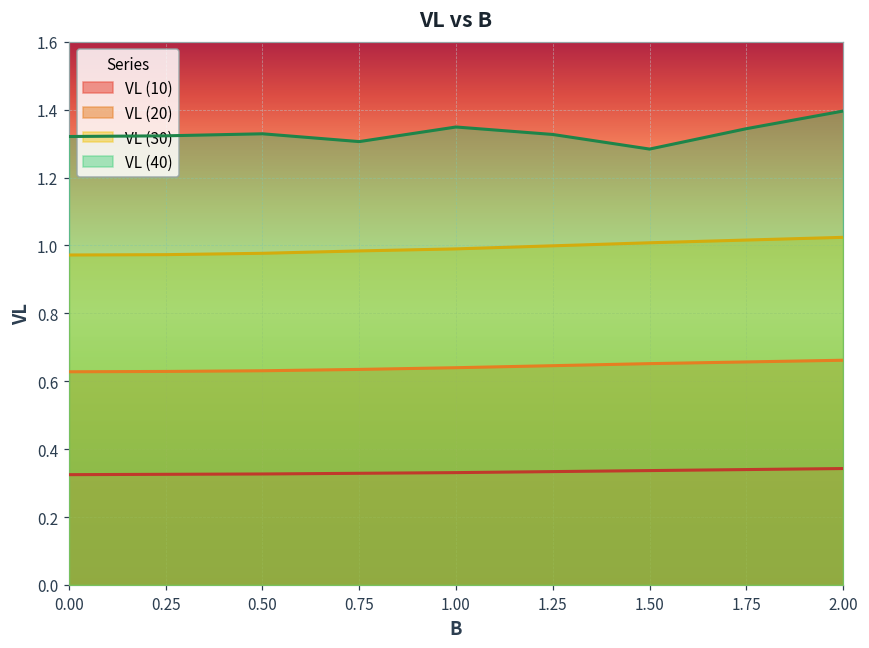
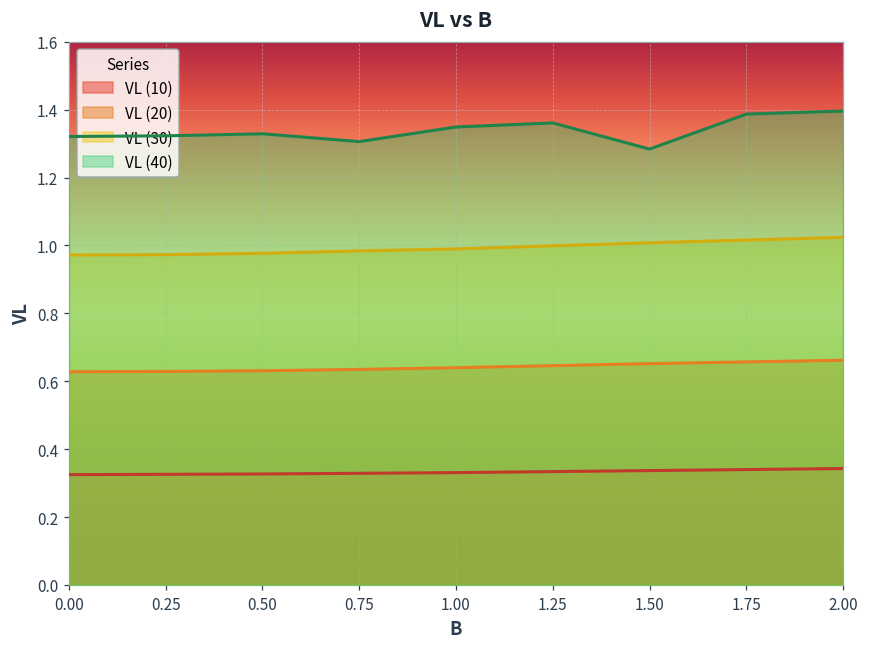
VL (40), 1.25: 1.33 -> 1.36
VL (40), 1.75: 1.34 -> 1.39
